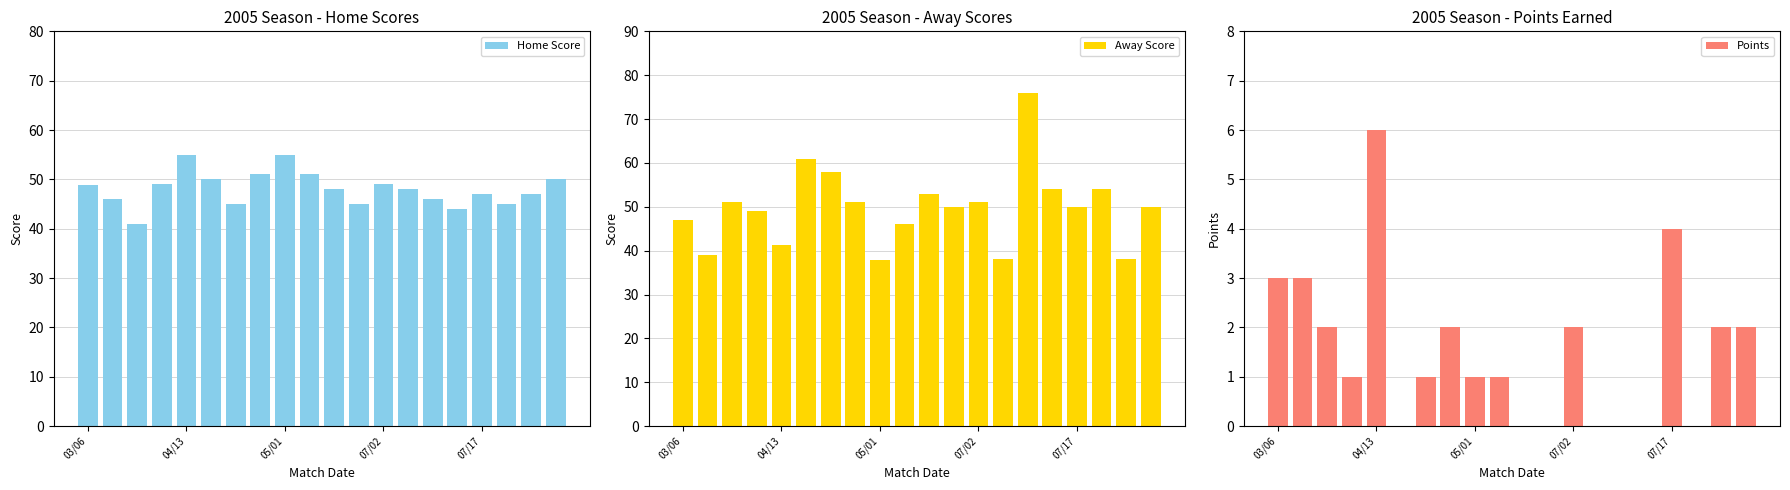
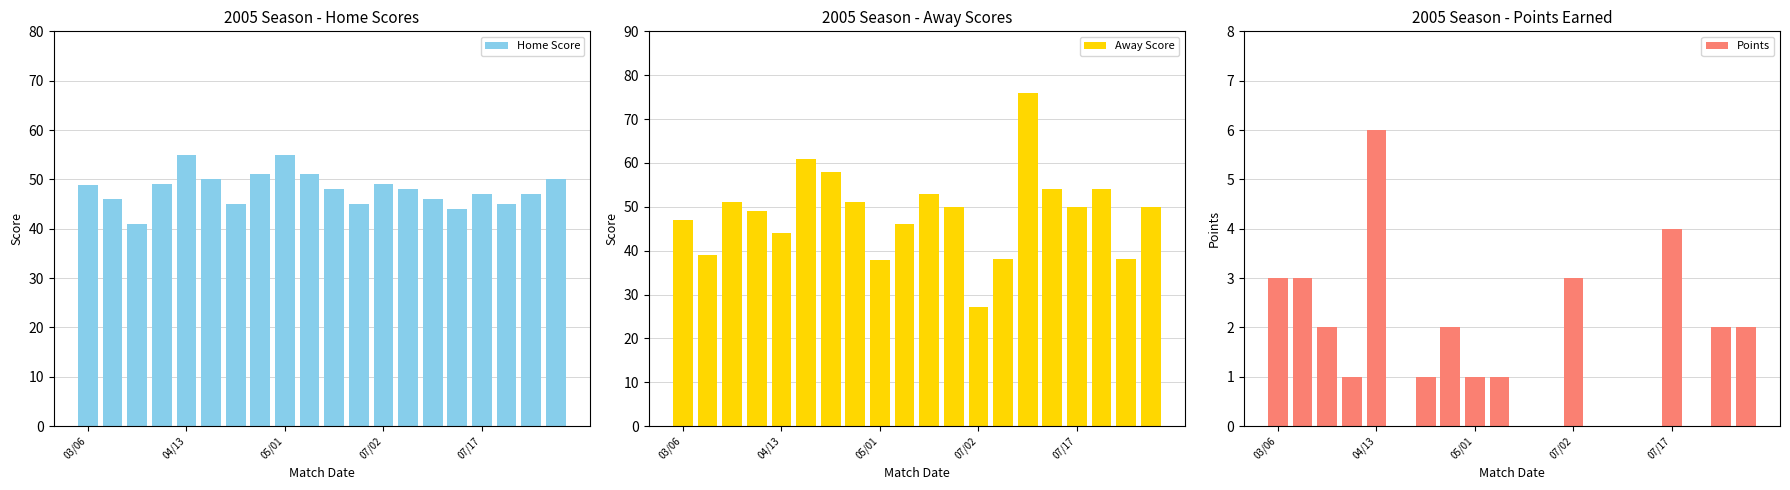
2005 Season - Away Scores, 04/13: 41 -> 44
2005 Season - Away Scores, 07/02: 51 -> 27
2005 Season - Points Earned, 07/02: 2 -> 3
